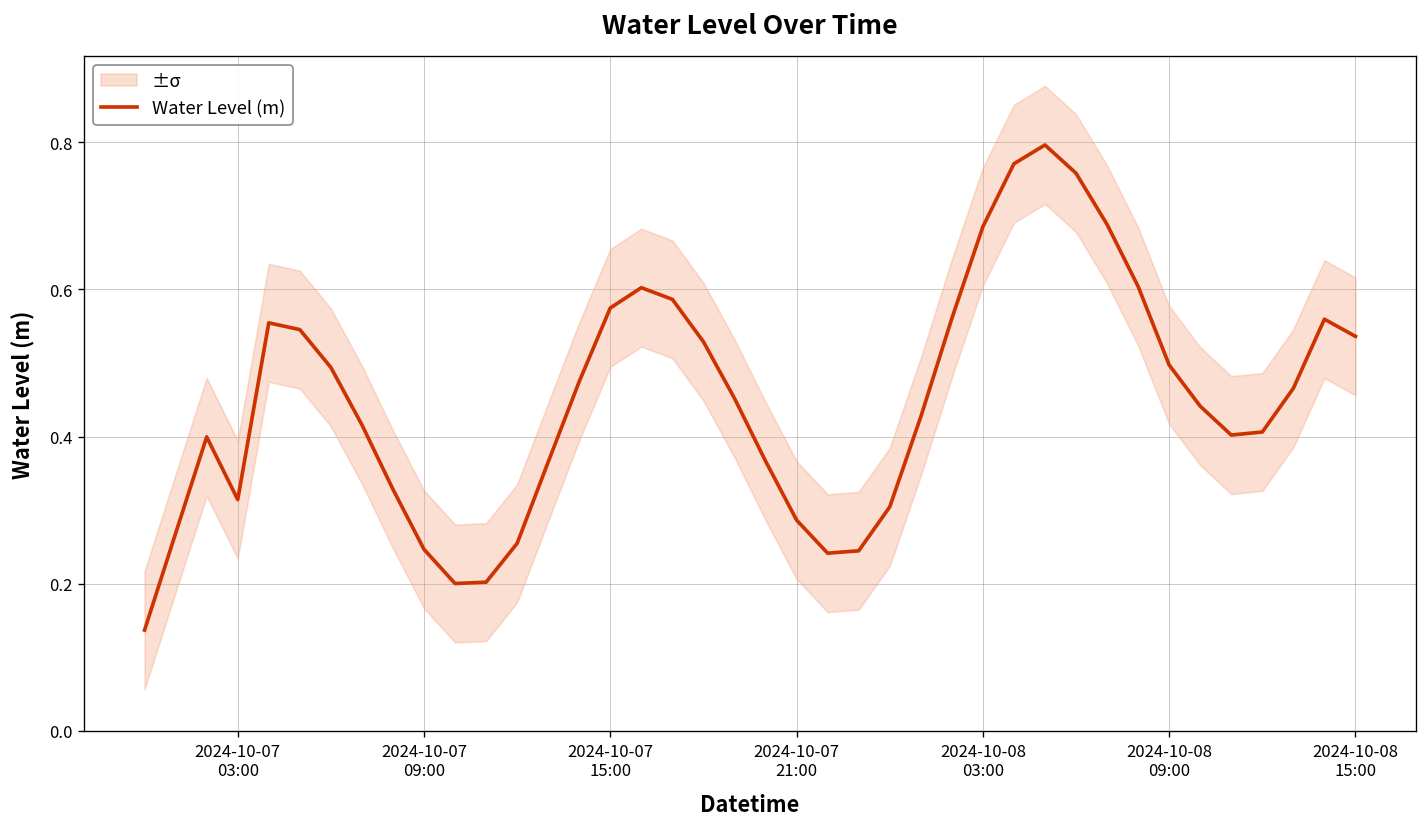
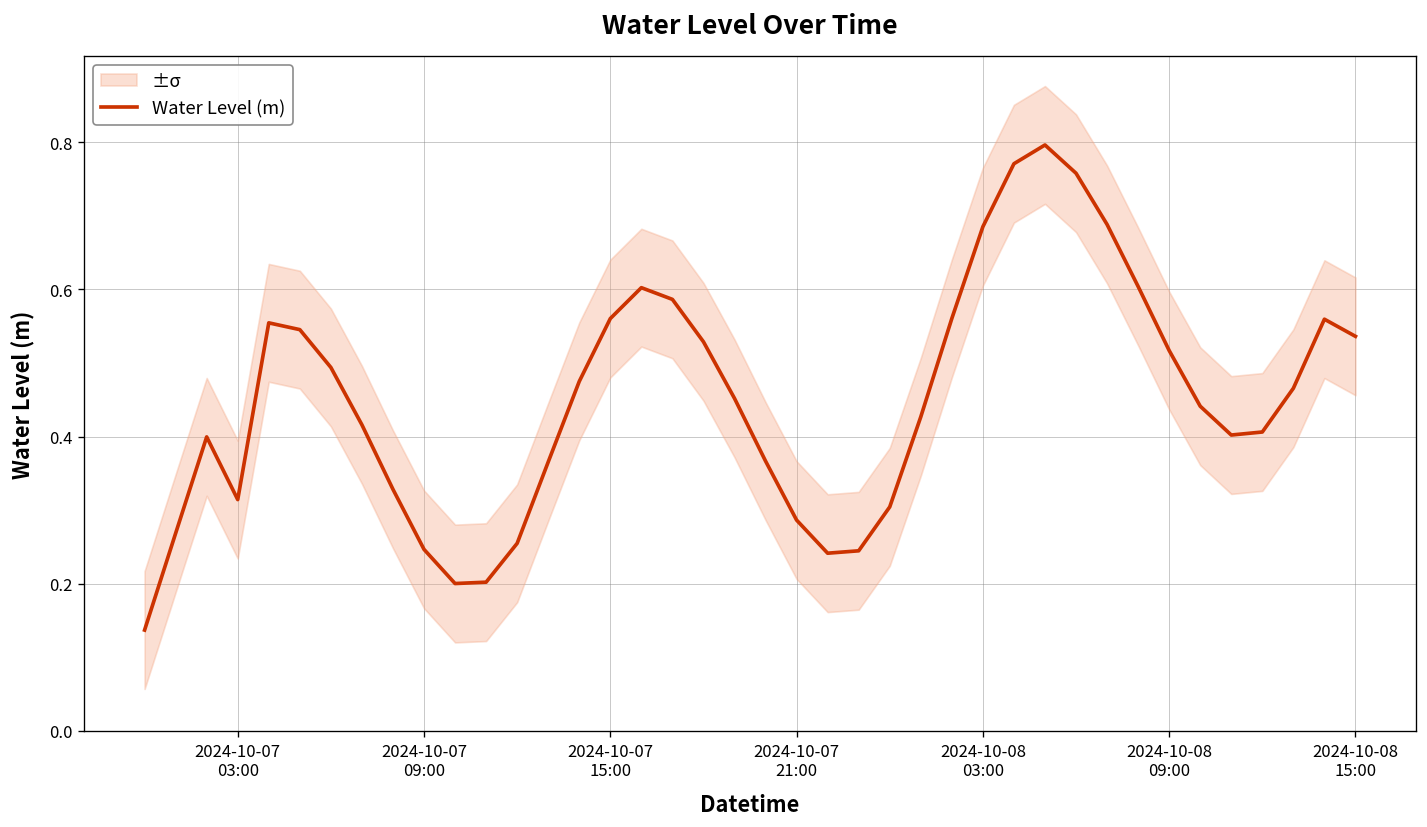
Water Level (m), 2024-10-07 15:00: 0.57 -> 0.56
Water Level (m), 2024-10-08 09:00: 0.50 -> 0.52
